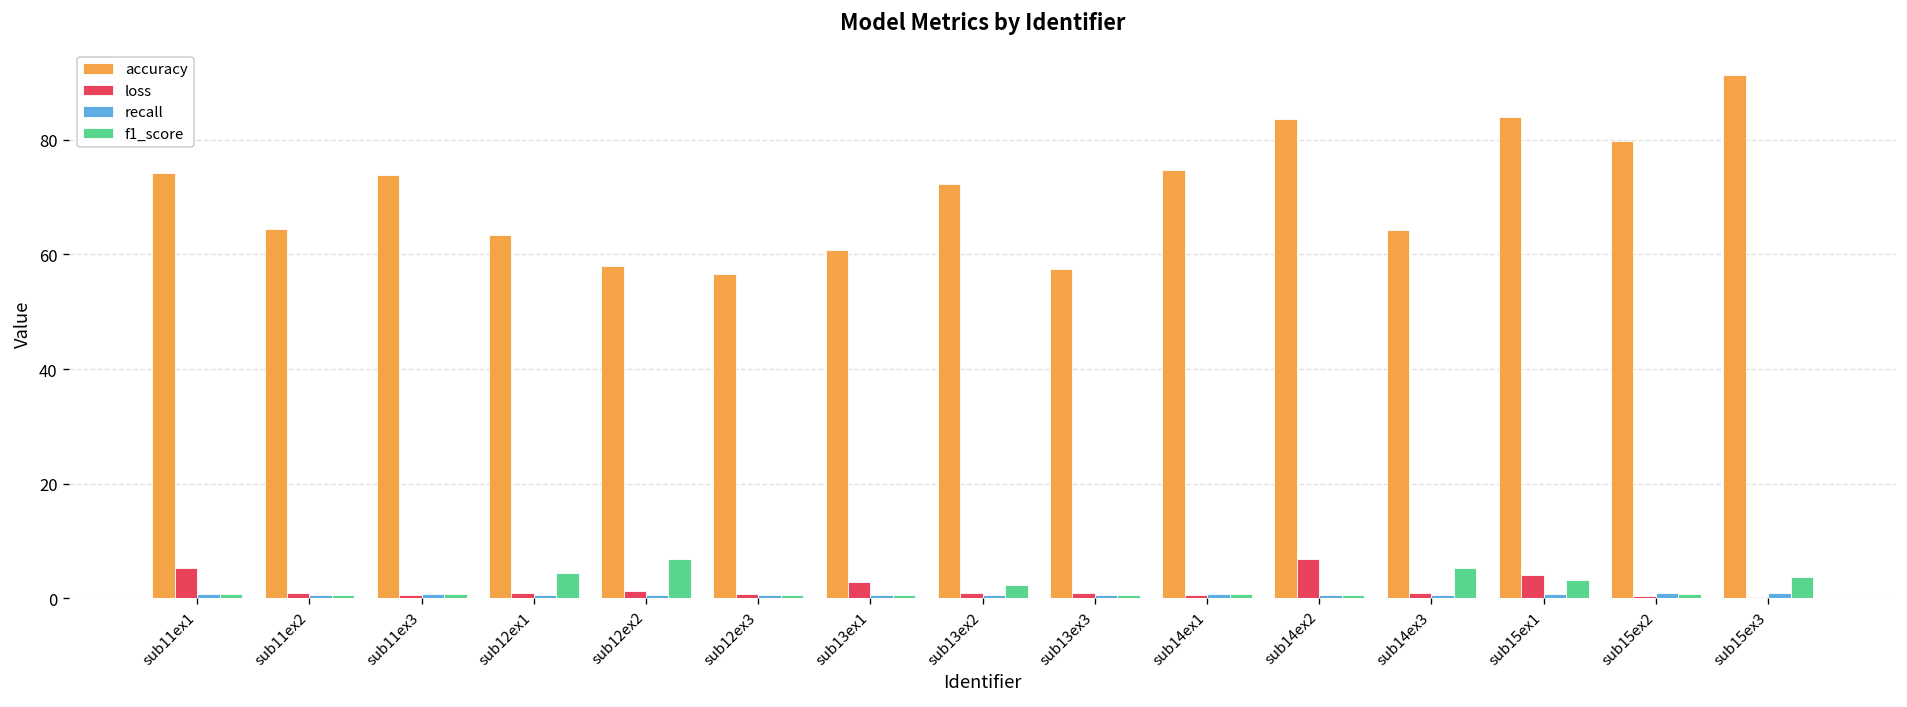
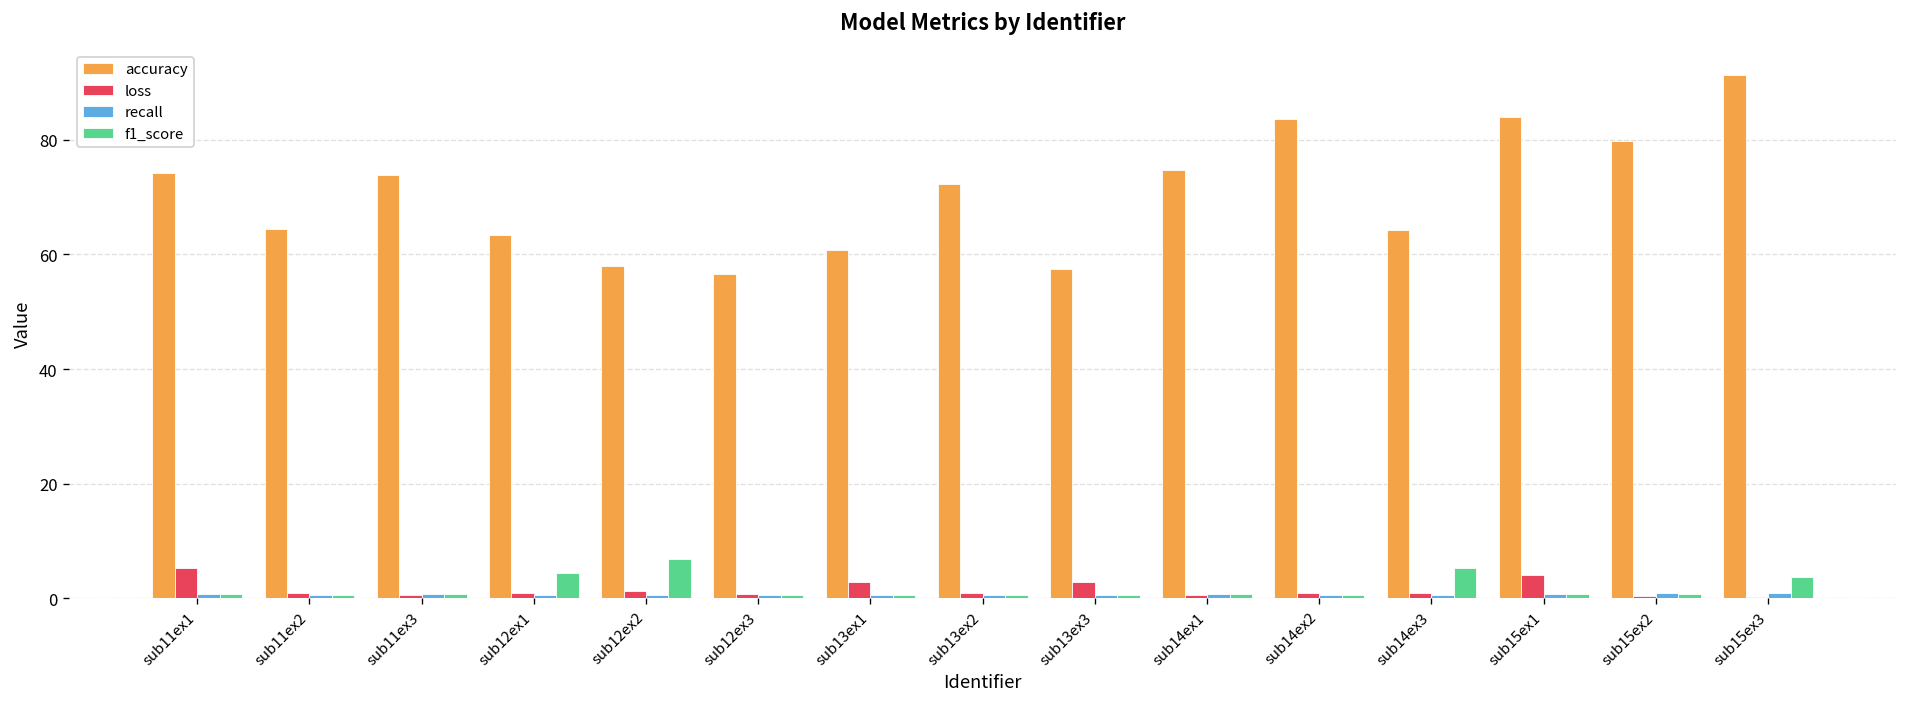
f1_score, sub13ex2: 2 -> 1
loss, sub13ex3: 1 -> 3
loss, sub14ex2: 7 -> 1
f1_score, sub15ex1: 3 -> 1
